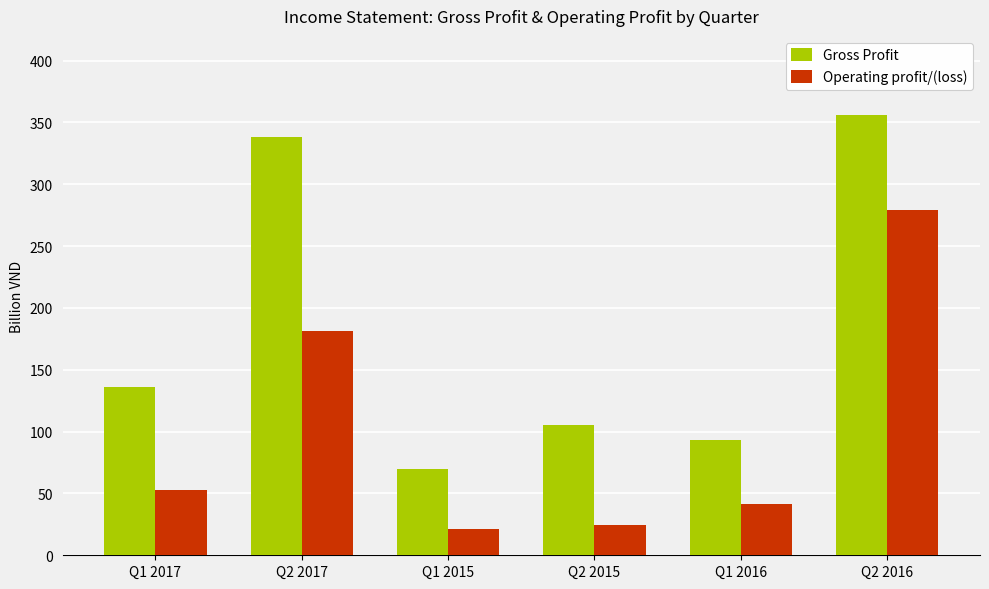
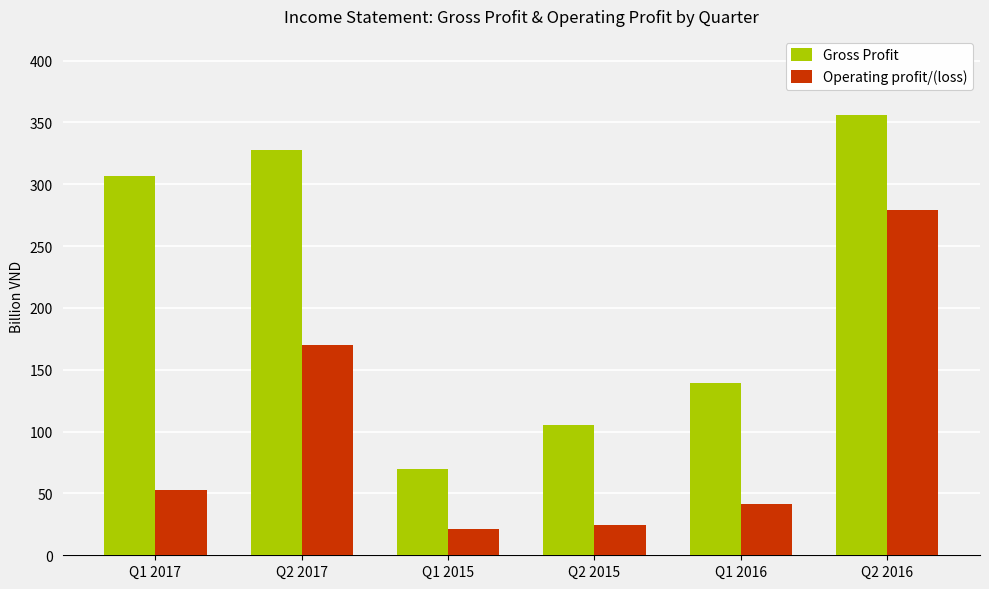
Gross Profit, Q1 2017: 136 -> 307
Gross Profit, Q2 2017: 338 -> 328
Operating profit/(loss), Q2 2017: 182 -> 170
Gross Profit, Q1 2016: 93 -> 139
